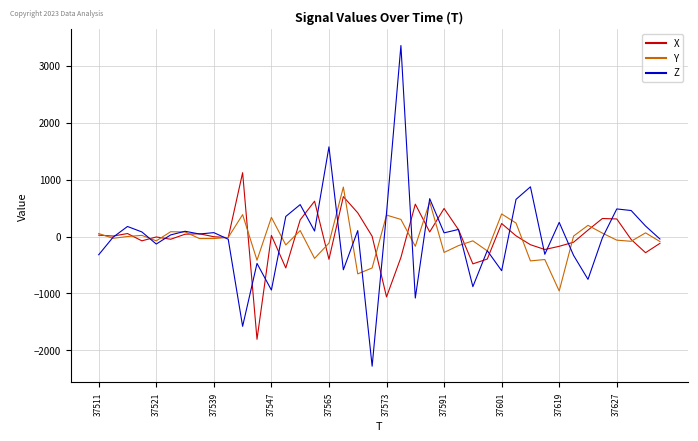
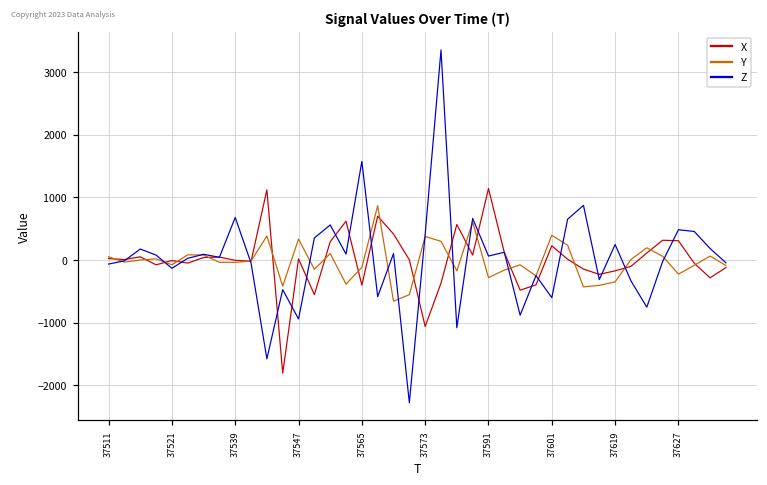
Z, 37511: -300 -> -100
Z, 37539: 100 -> 700
X, 37591: 500 -> 1100
Y, 37619: -1000 -> -300
Y, 37627: -100 -> -200
